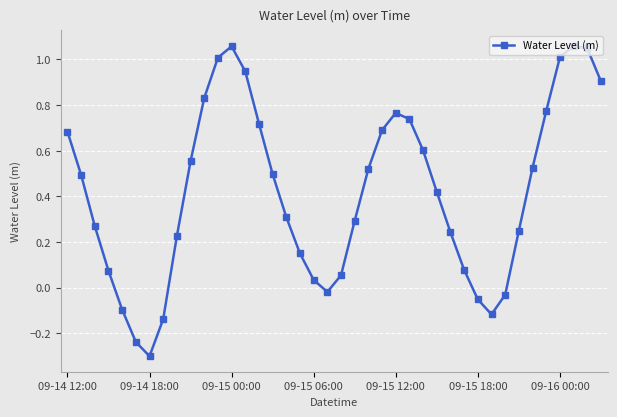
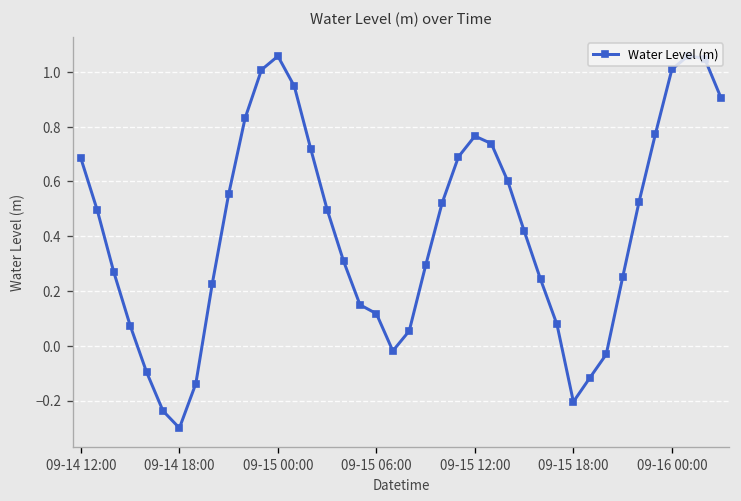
09-15 06:00: 0.03 -> 0.12
09-15 18:00: -0.05 -> -0.20
